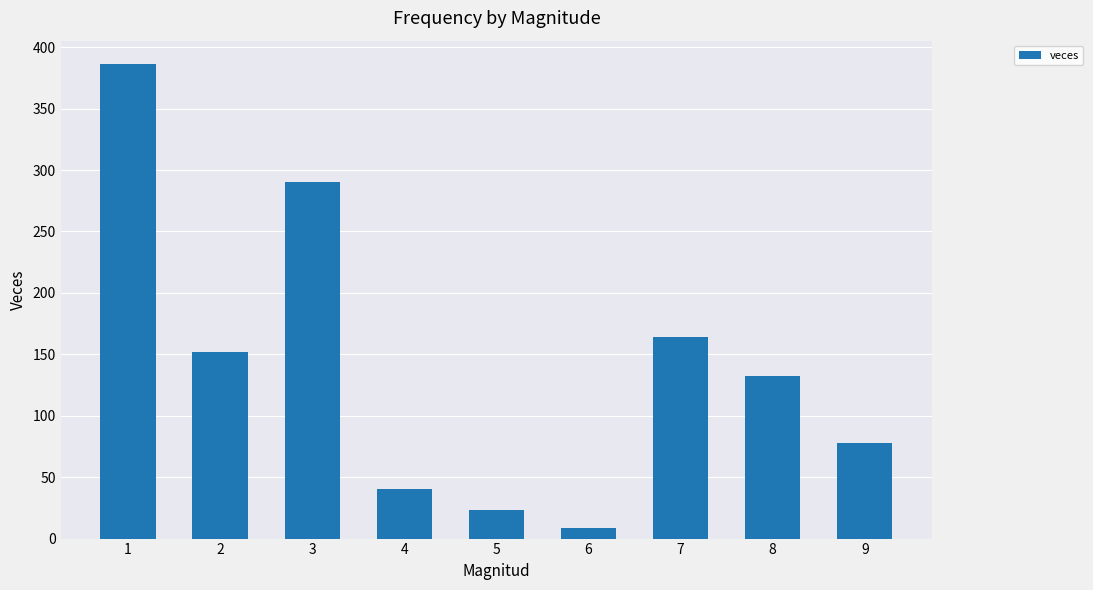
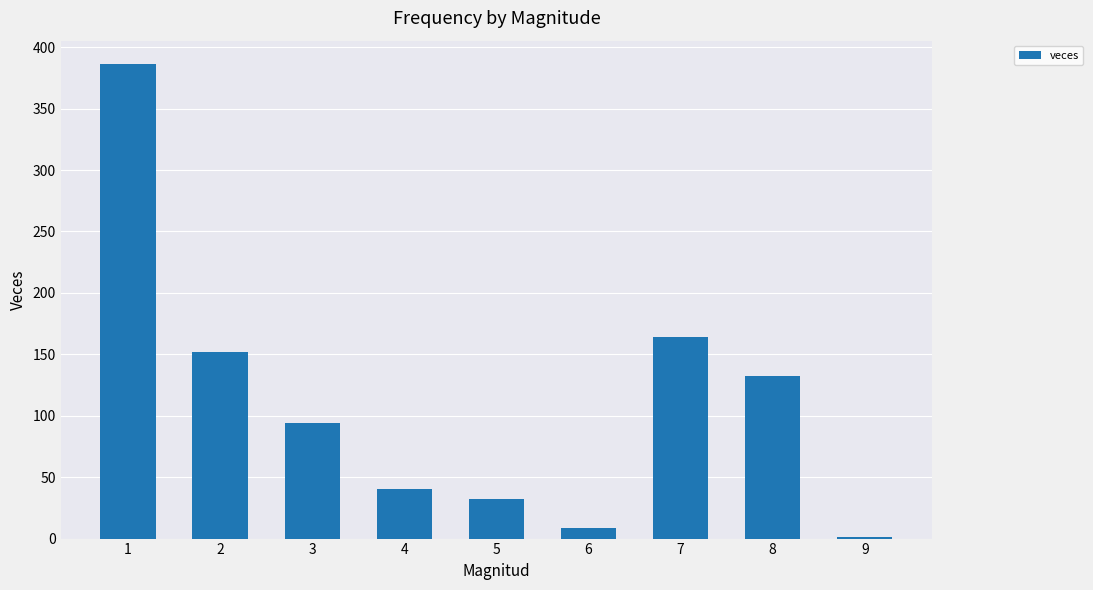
3: 290 -> 94
5: 23 -> 32
9: 78 -> 1
